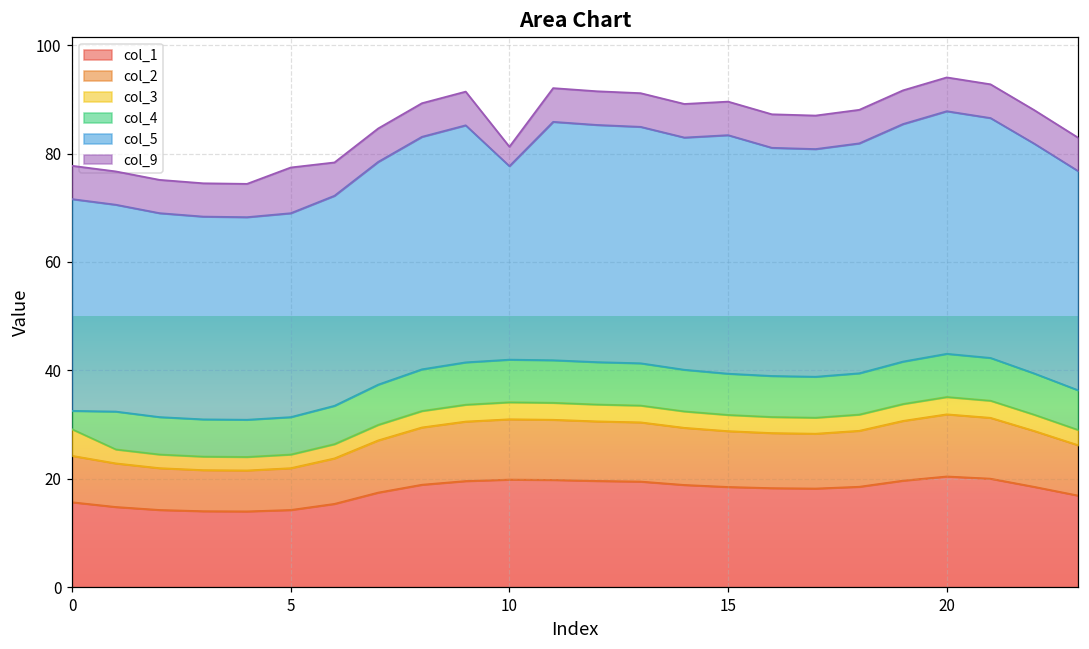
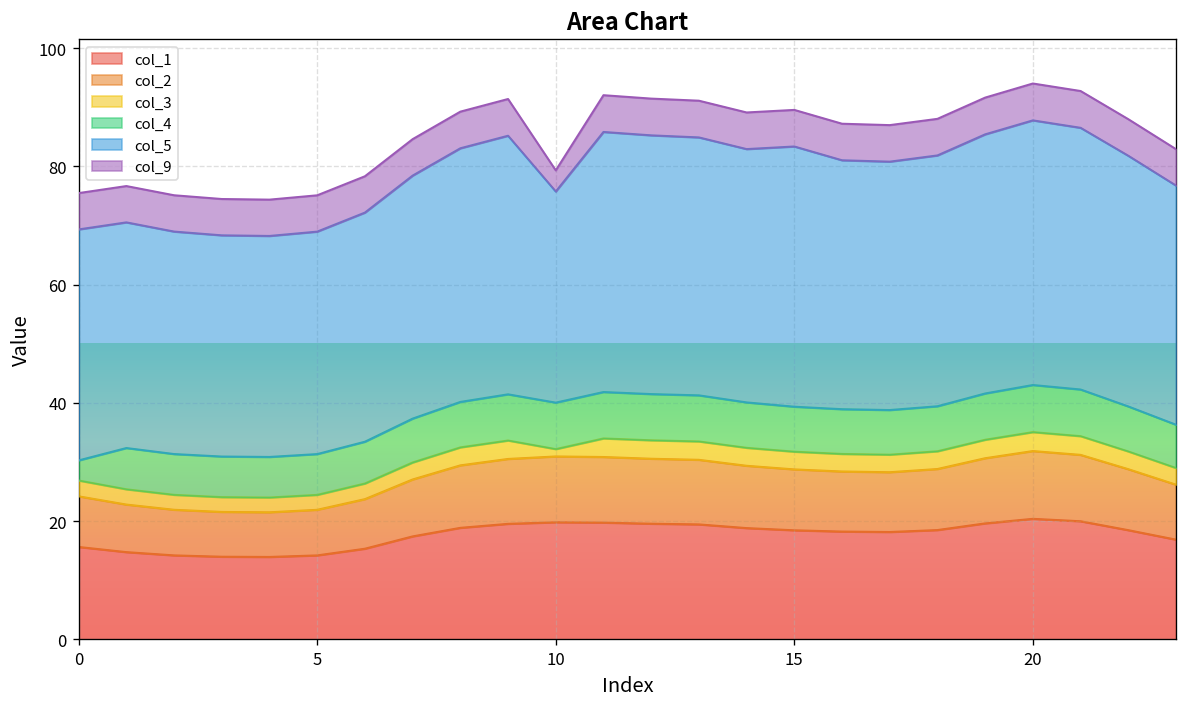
col_3, 0: 5 -> 3
col_9, 5: 8 -> 6
col_3, 10: 3 -> 1
